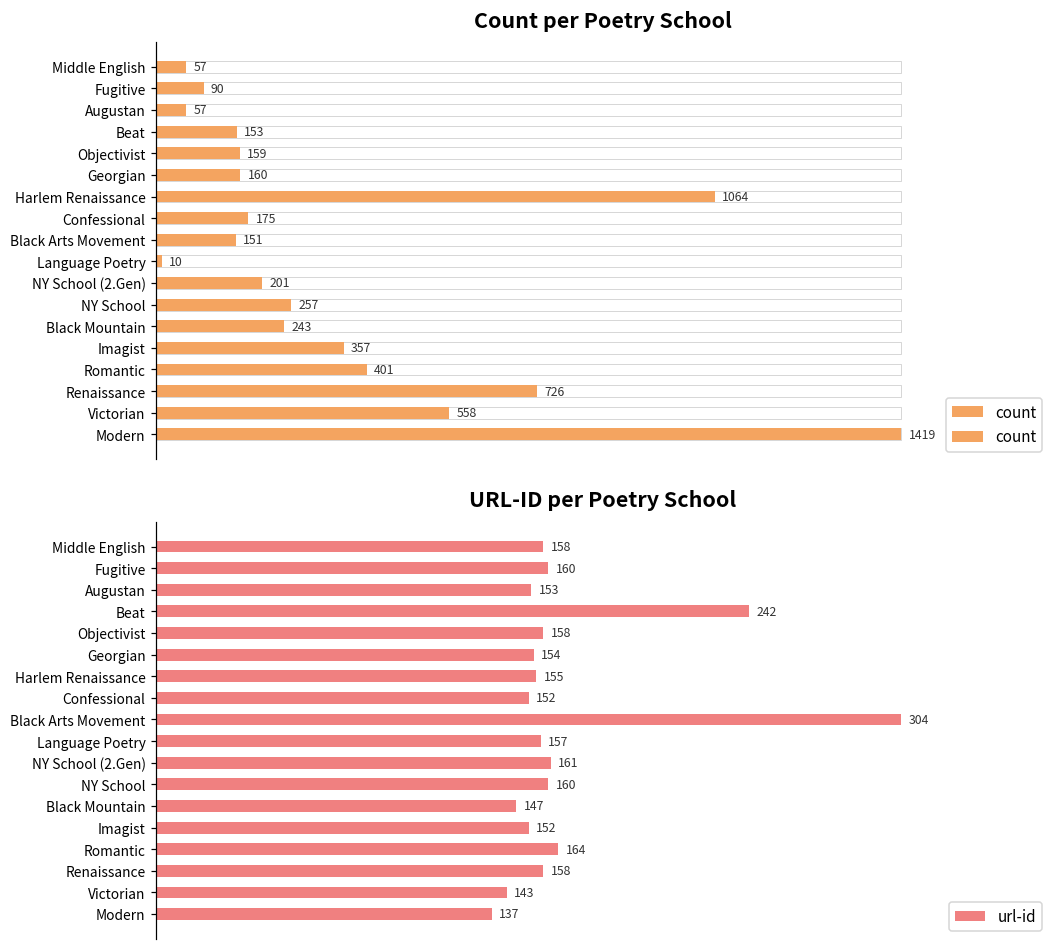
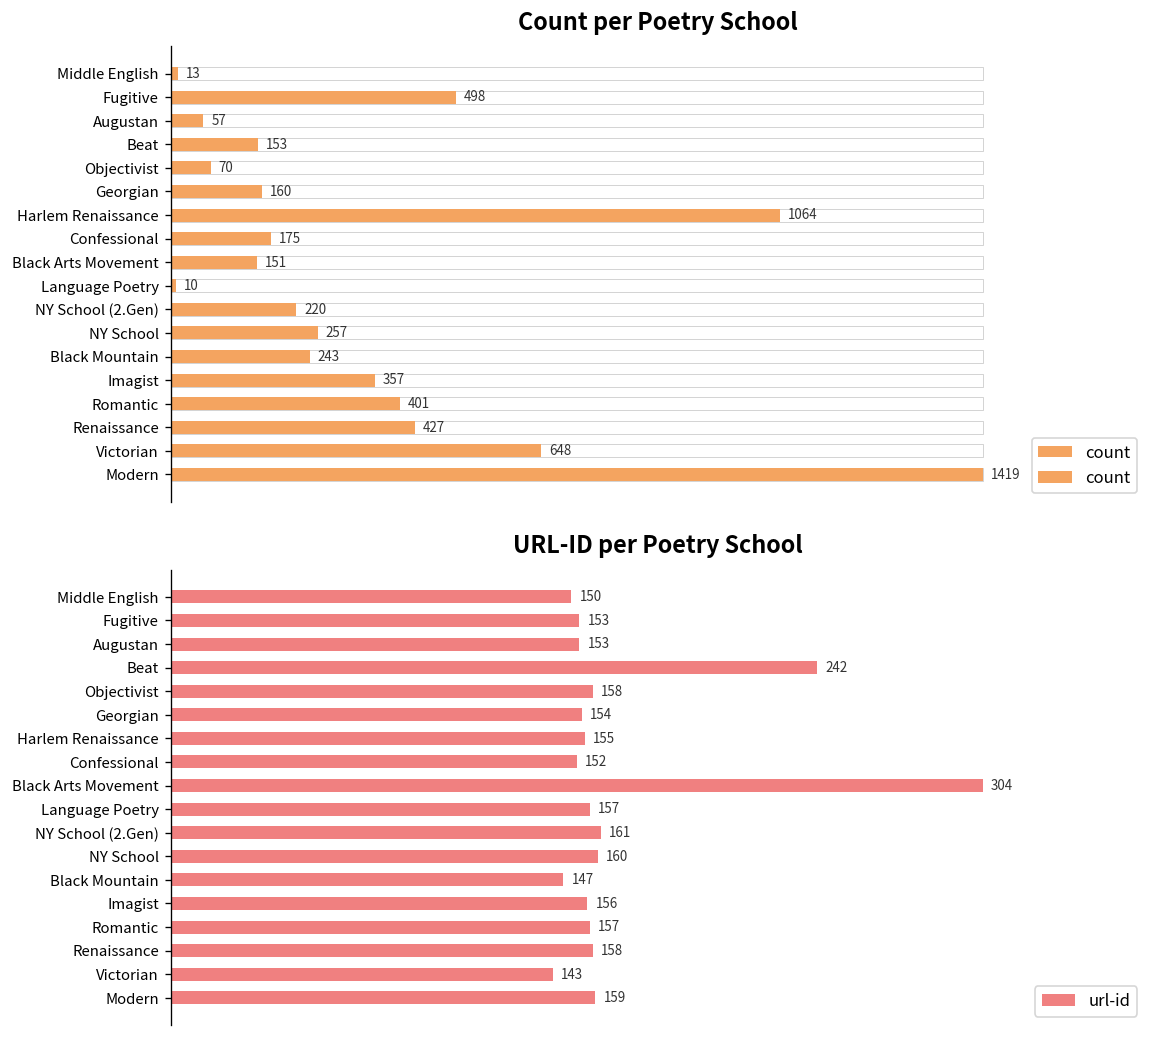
Count per Poetry School, count, Middle English: 57 -> 13
Count per Poetry School, count, Fugitive: 90 -> 498
Count per Poetry School, count, Objectivist: 159 -> 70
Count per Poetry School, count, NY School (2.Gen): 201 -> 220
Count per Poetry School, count, Renaissance: 726 -> 427
Count per Poetry School, count, Victorian: 558 -> 648
URL-ID per Poetry School, Middle English: 158 -> 150
URL-ID per Poetry School, Fugitive: 160 -> 153
URL-ID per Poetry School, Imagist: 152 -> 156
URL-ID per Poetry School, Romantic: 164 -> 157
URL-ID per Poetry School, Modern: 137 -> 159
